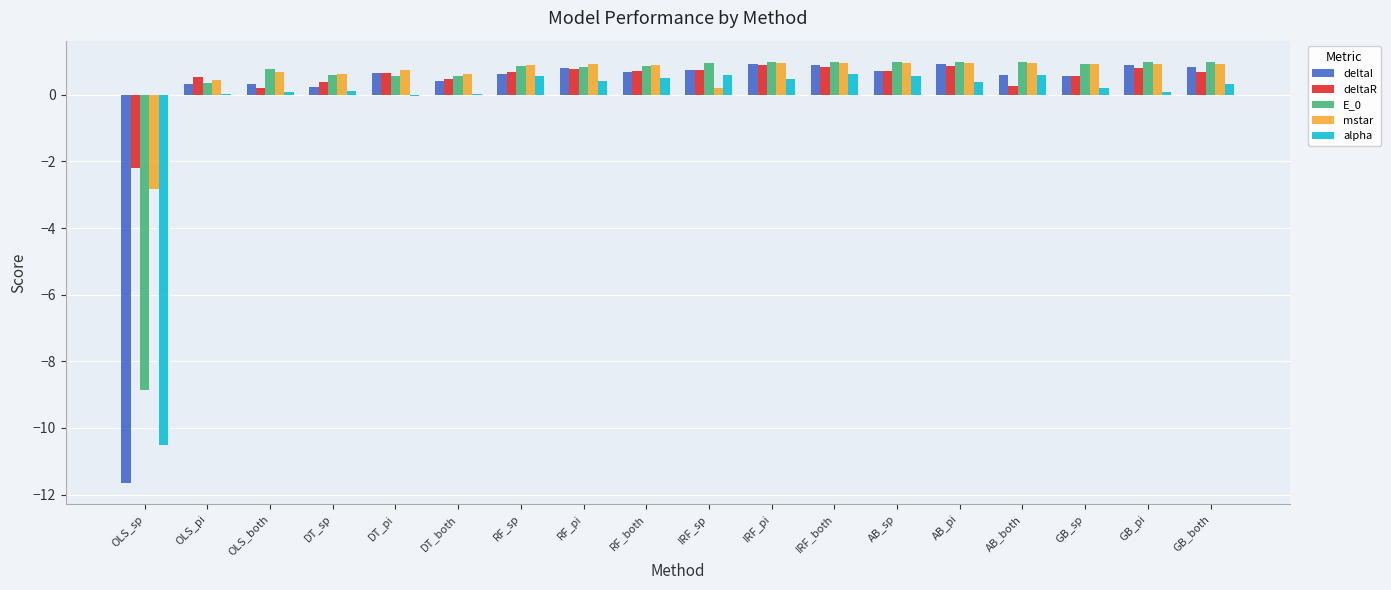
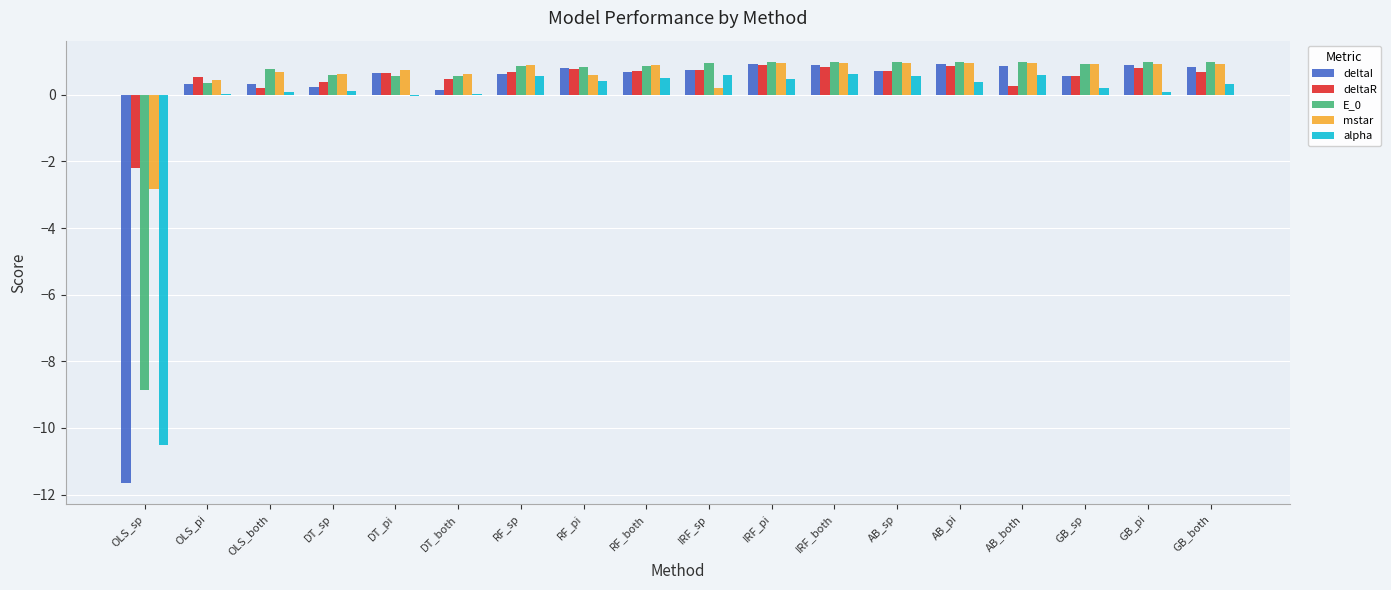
deltaI, DT_both: 0.4 -> 0.2
mstar, RF_pi: 0.9 -> 0.6
deltaI, AB_both: 0.6 -> 0.9
